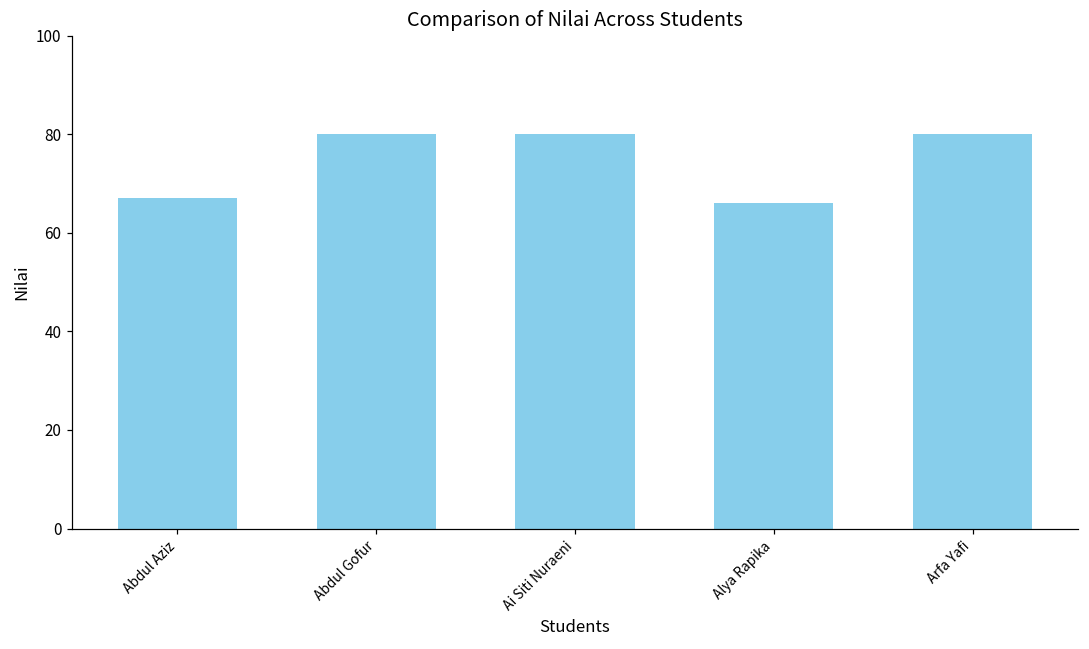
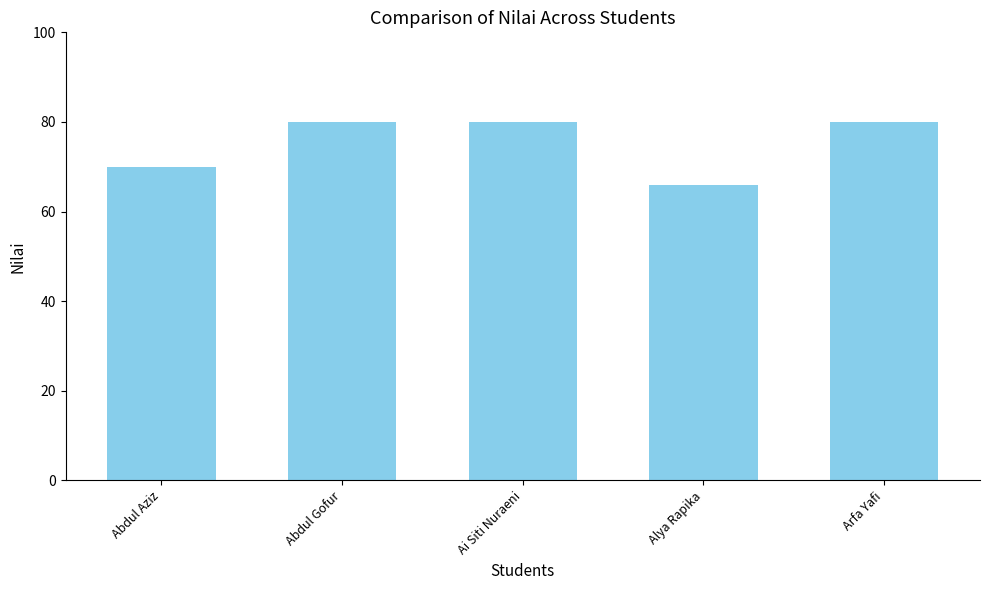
Abdul Aziz: 67 -> 70
